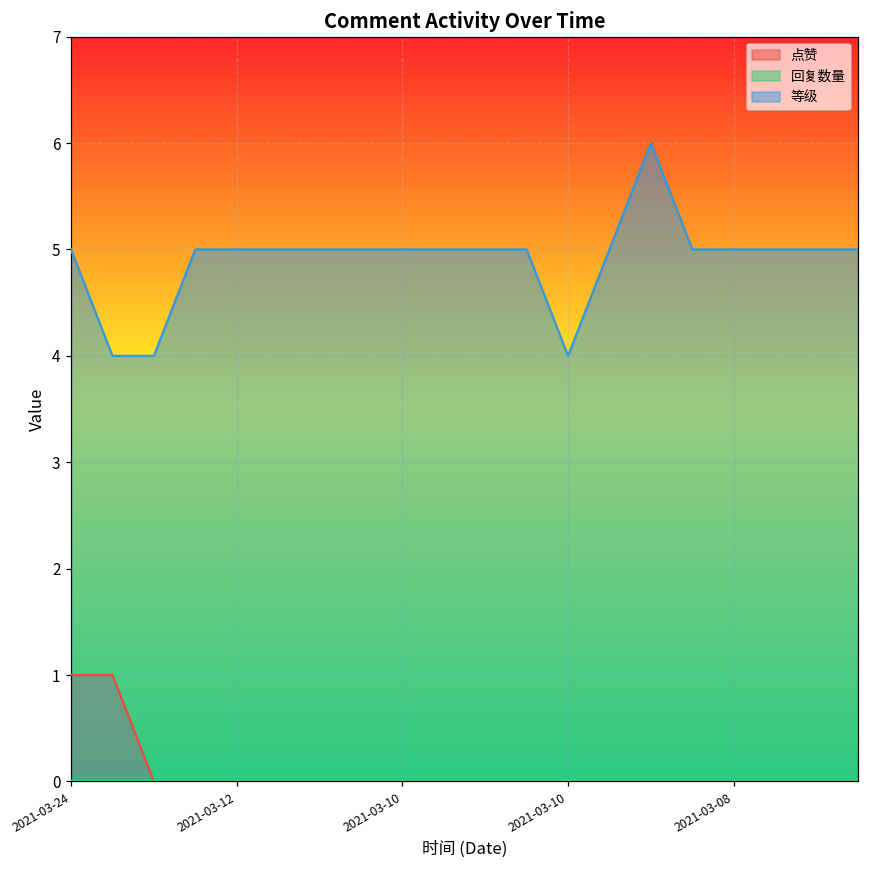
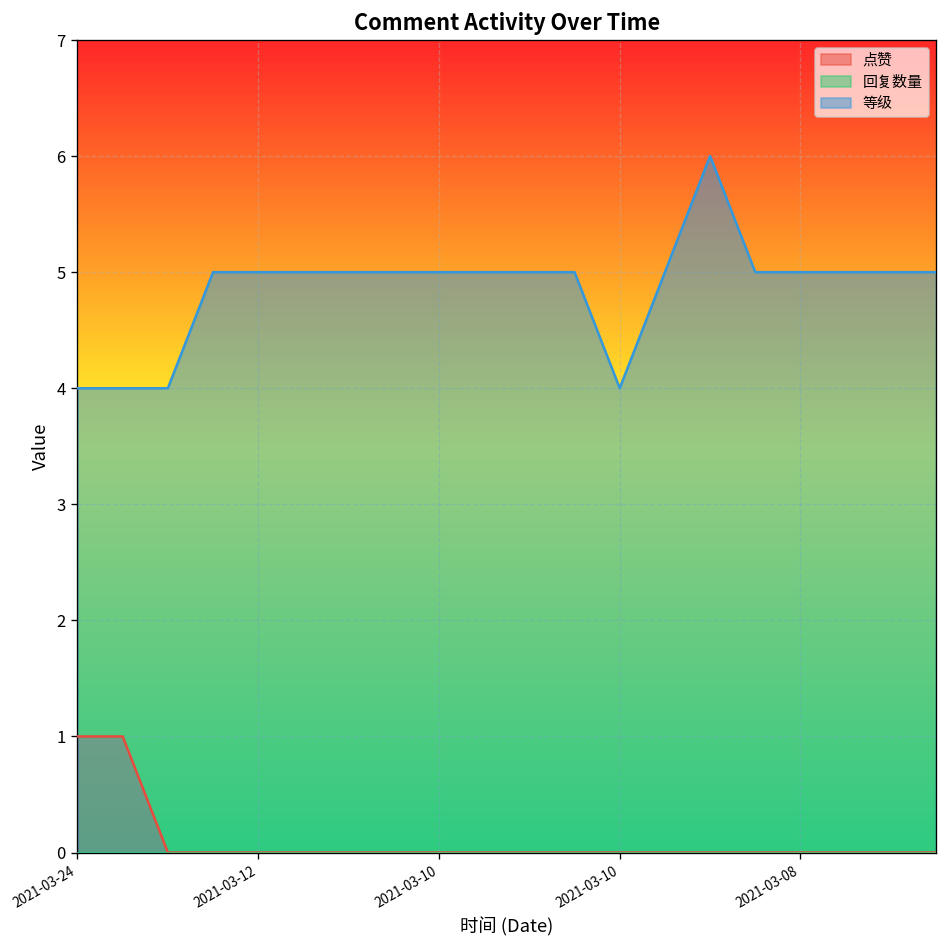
等级, 2021-03-24: 5 -> 4
